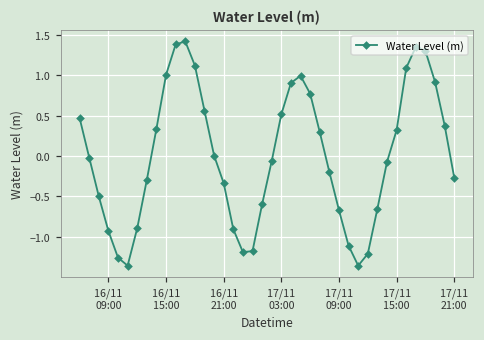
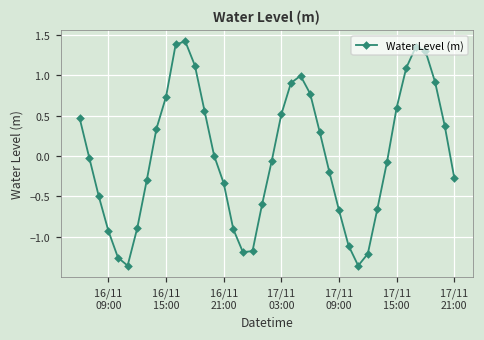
16/11 15:00: 1.0 -> 0.7
17/11 15:00: 0.3 -> 0.6
